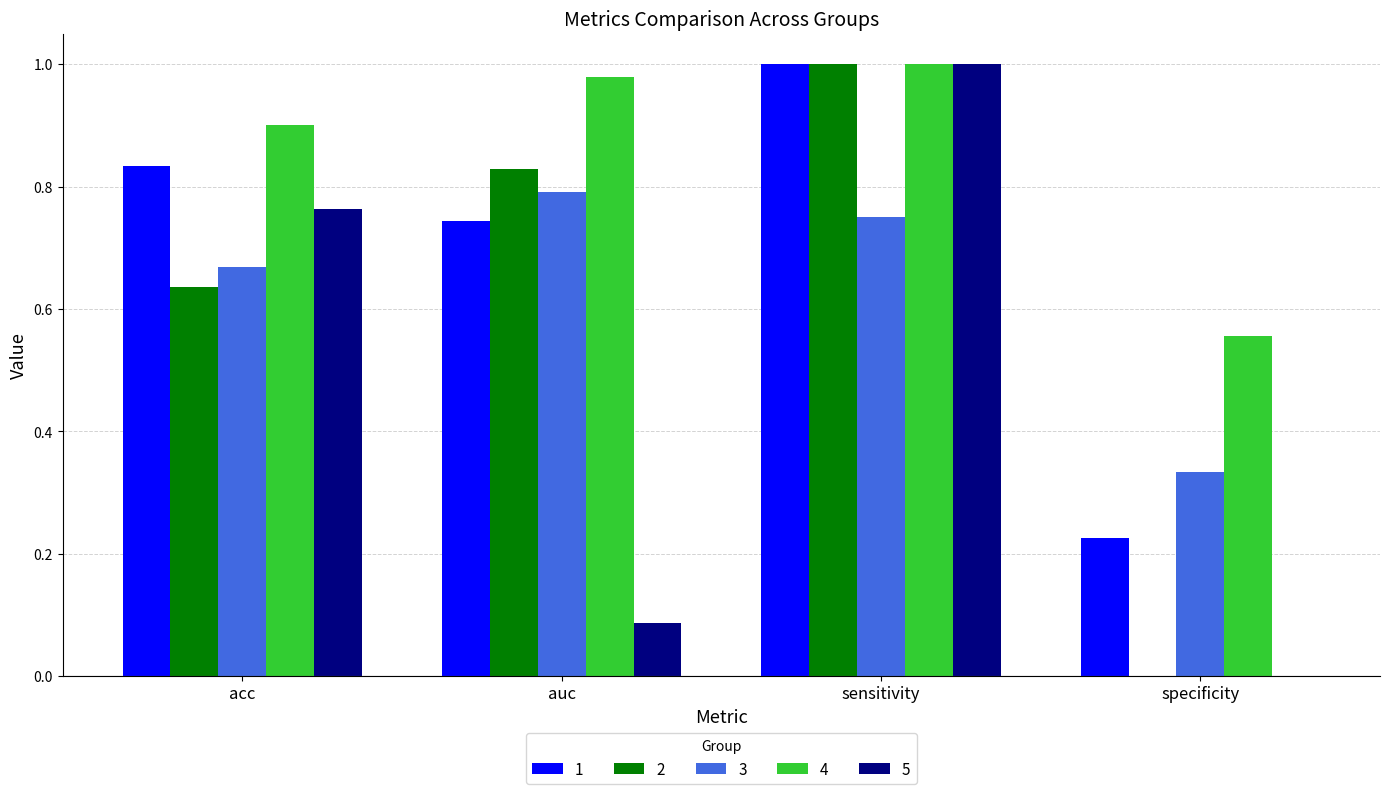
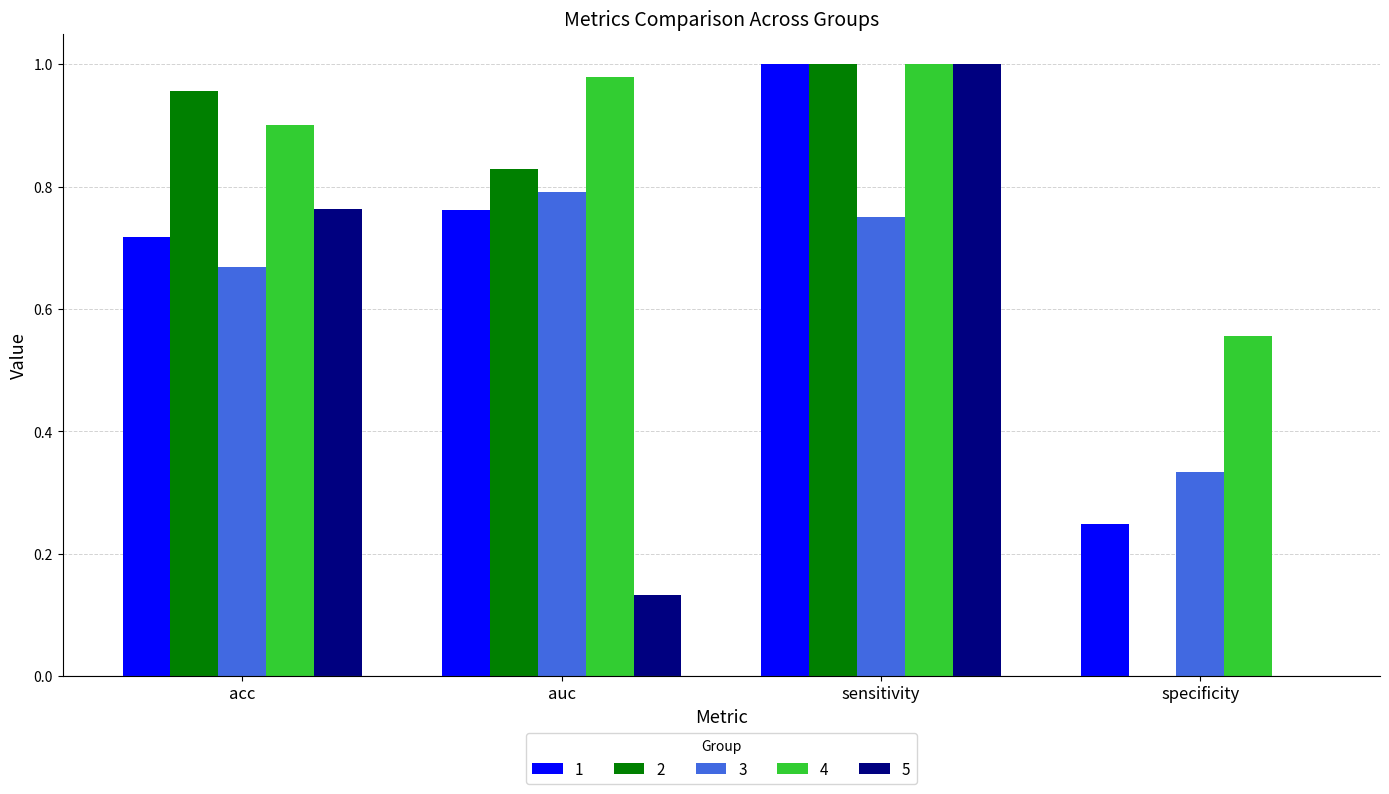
1, acc: 0.83 -> 0.72
2, acc: 0.64 -> 0.96
1, auc: 0.74 -> 0.76
5, auc: 0.09 -> 0.13
1, specificity: 0.23 -> 0.25
